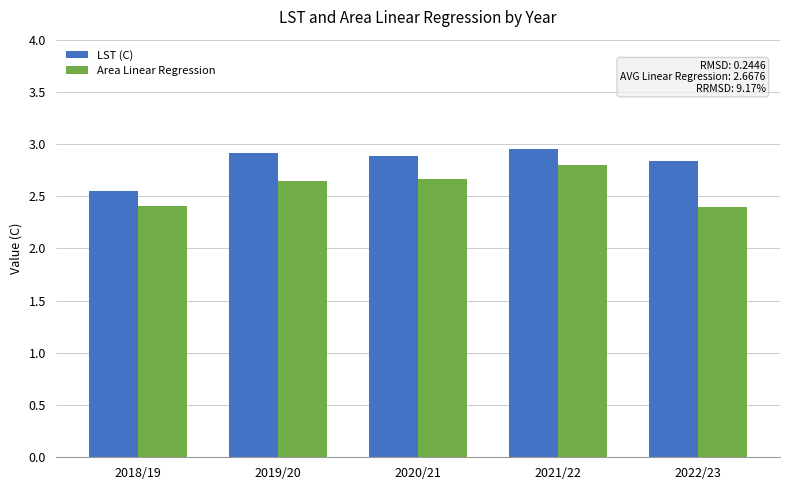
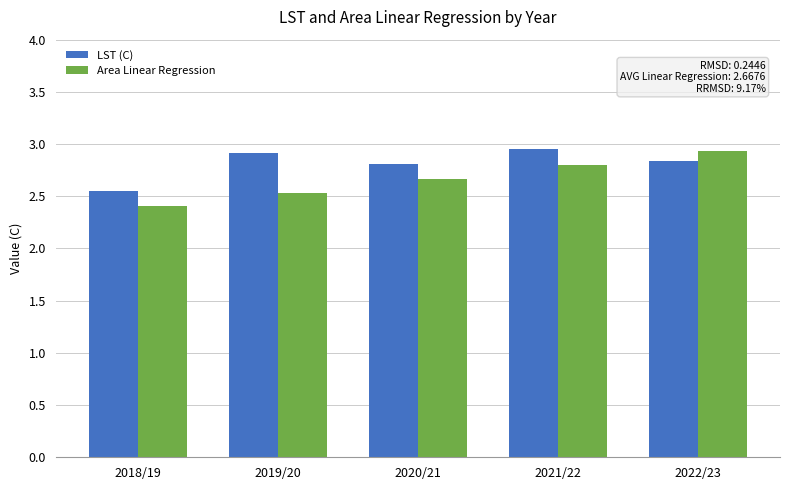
Area Linear Regression, 2019/20: 2.64 -> 2.54
LST (C), 2020/21: 2.88 -> 2.81
Area Linear Regression, 2022/23: 2.40 -> 2.93
